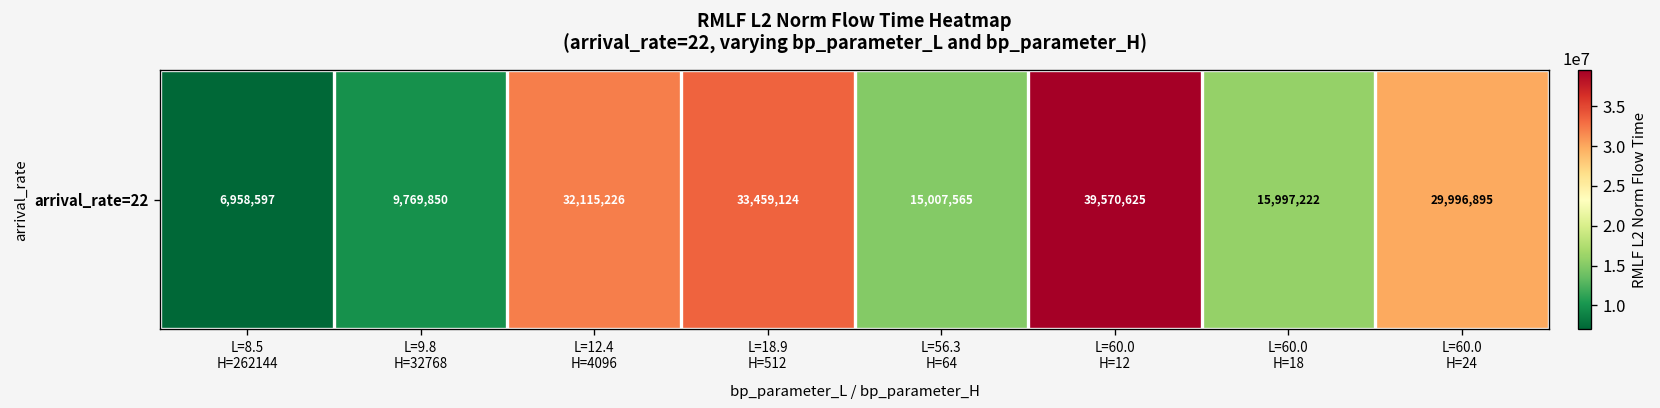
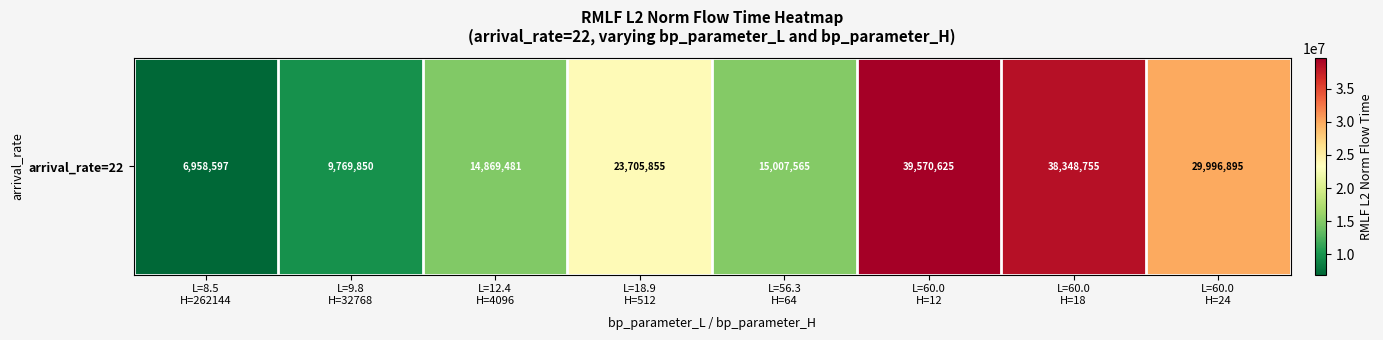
arrival_rate=22, L=12.4 H=4096: 32,115,226 -> 14,869,481
arrival_rate=22, L=18.9 H=512: 33,459,124 -> 23,705,855
arrival_rate=22, L=60.0 H=18: 15,997,222 -> 38,348,755
